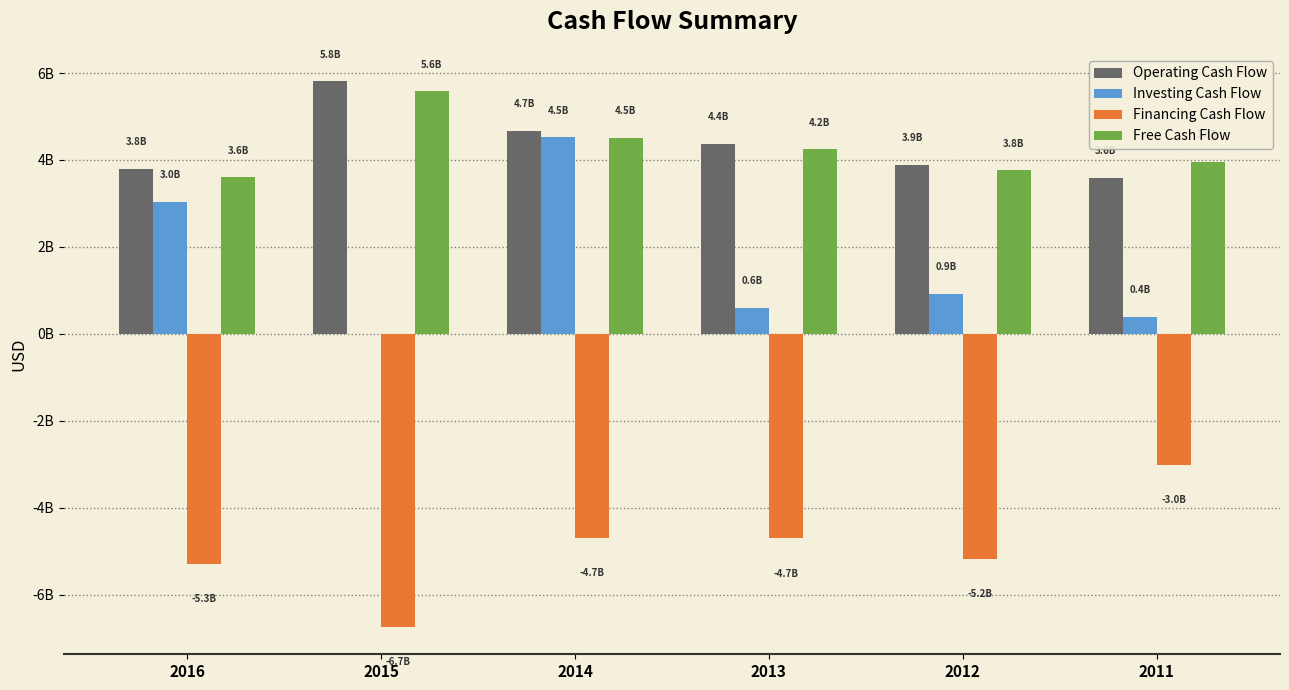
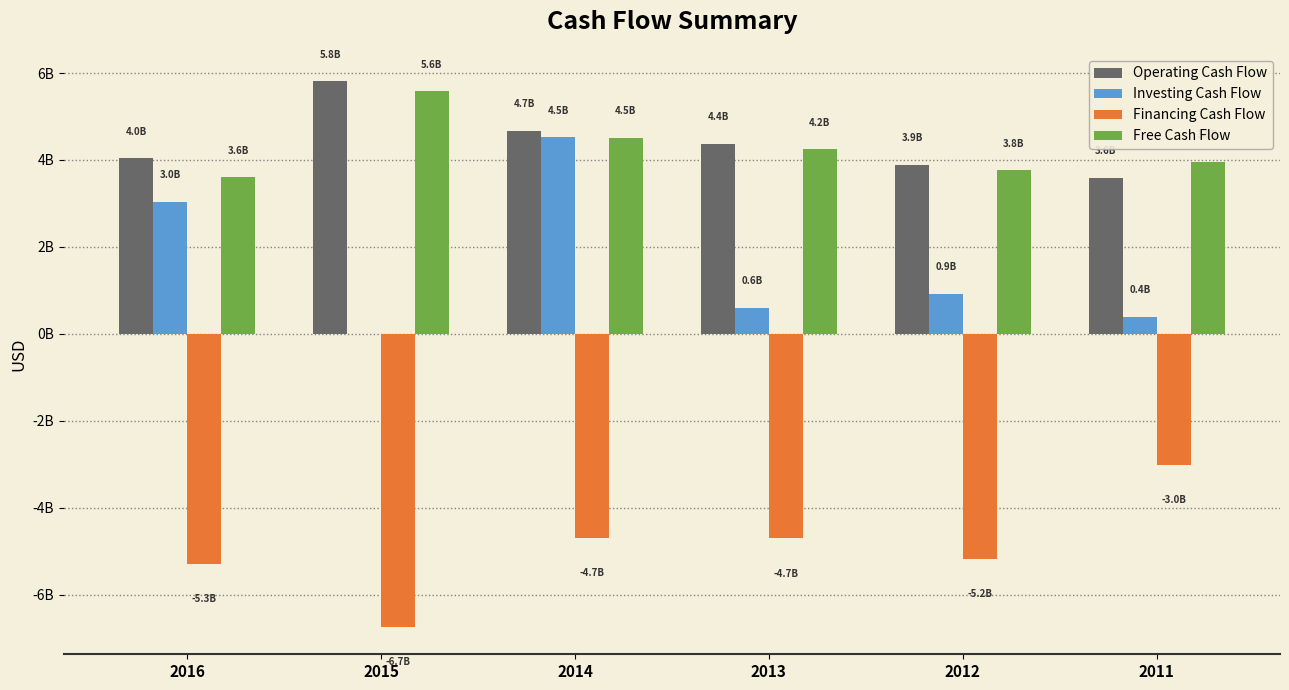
Operating Cash Flow, 2016: 3.8B -> 4.0B
